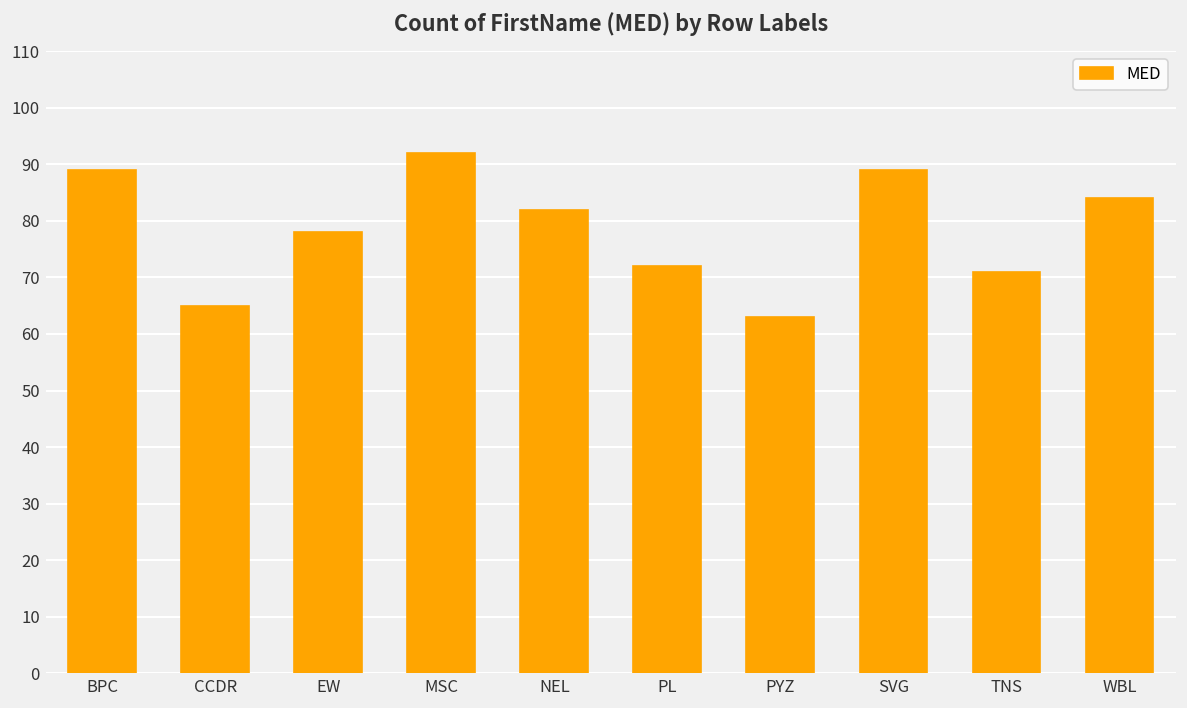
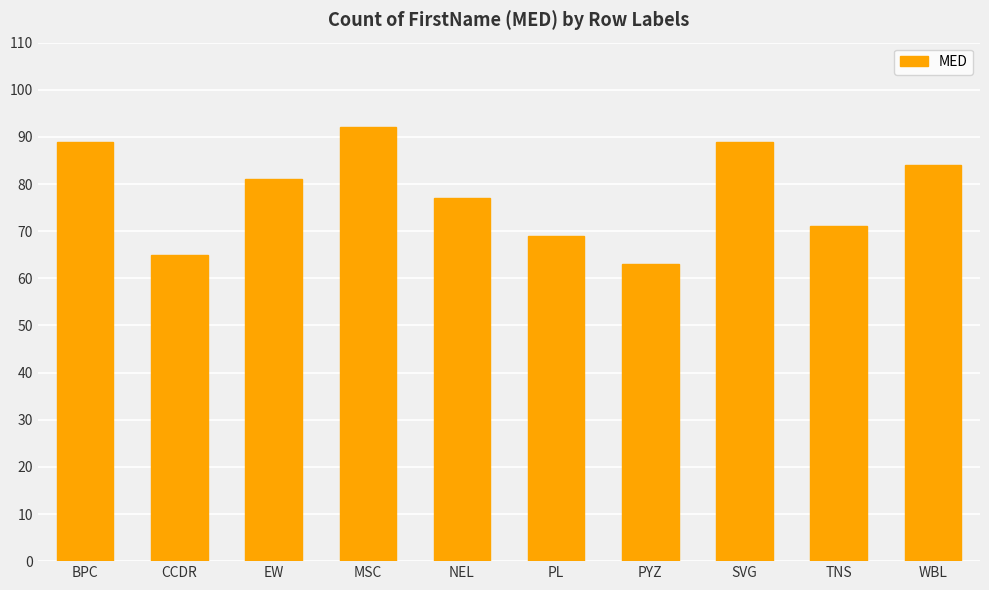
EW: 78 -> 81
NEL: 82 -> 77
PL: 72 -> 69
